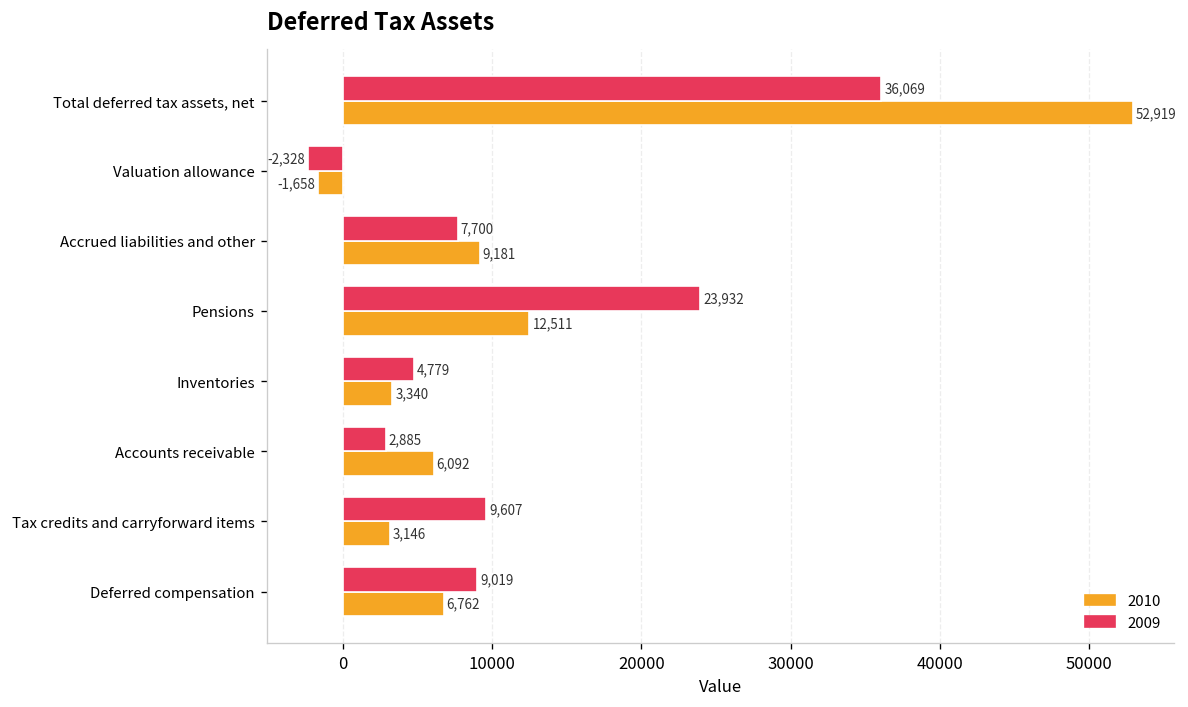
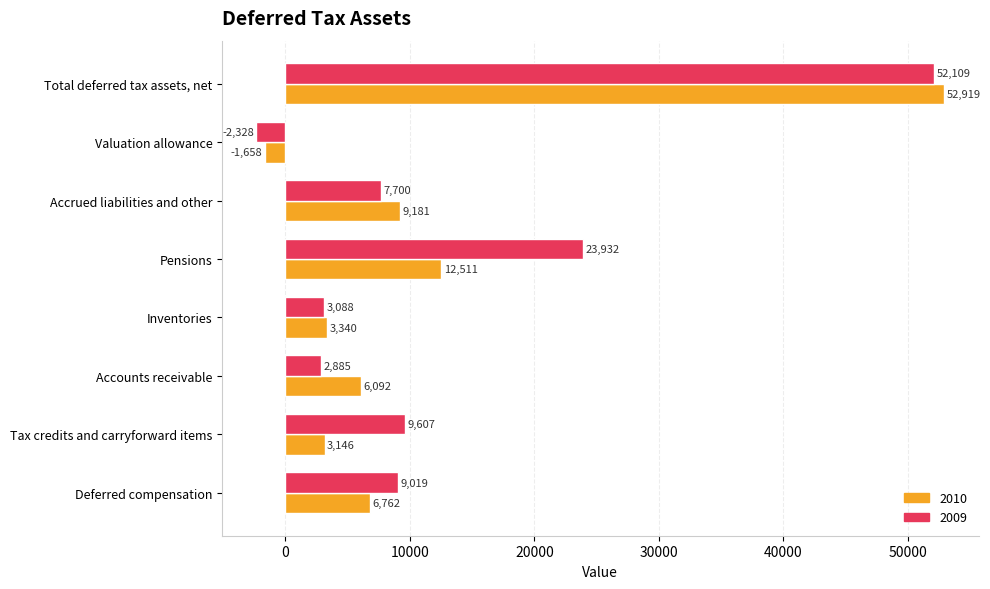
2009, Total deferred tax assets, net: 36,069 -> 52,109
2009, Inventories: 4,779 -> 3,088
